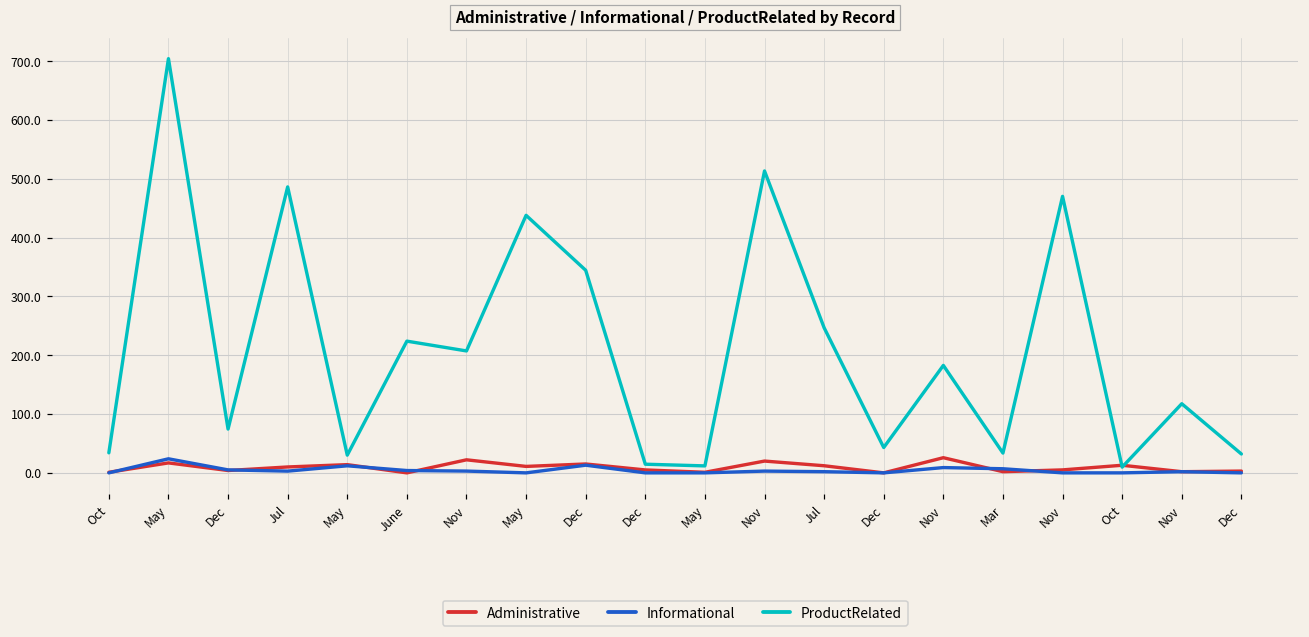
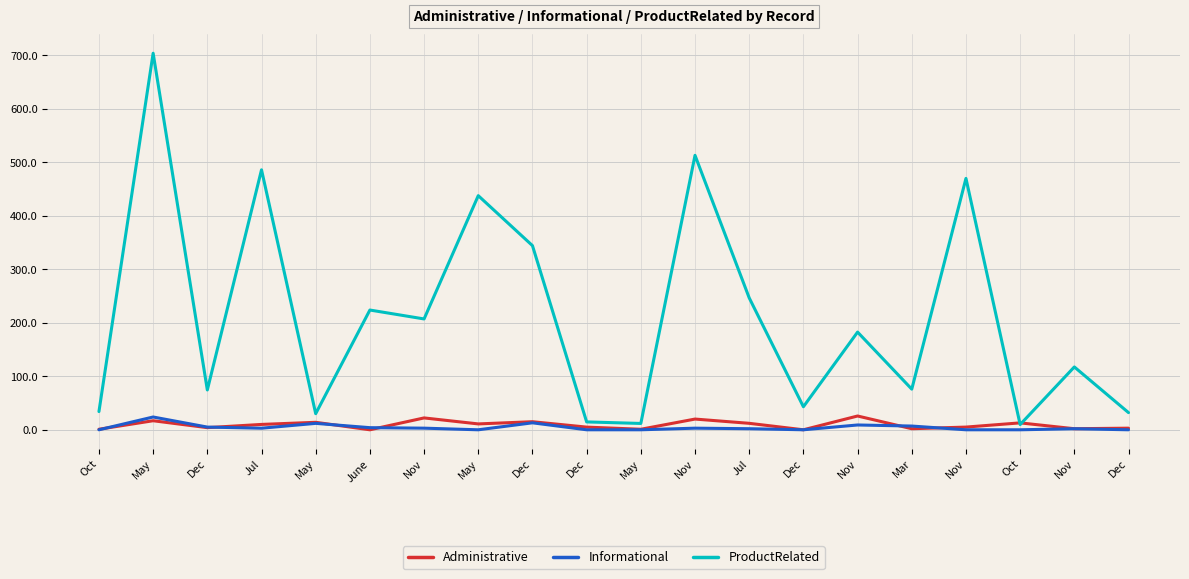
ProductRelated, Mar: 30 -> 80
